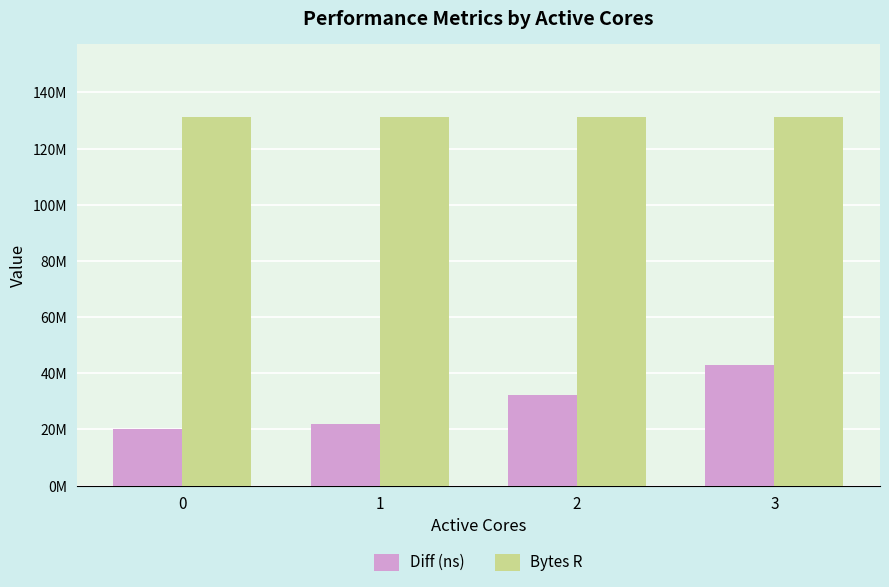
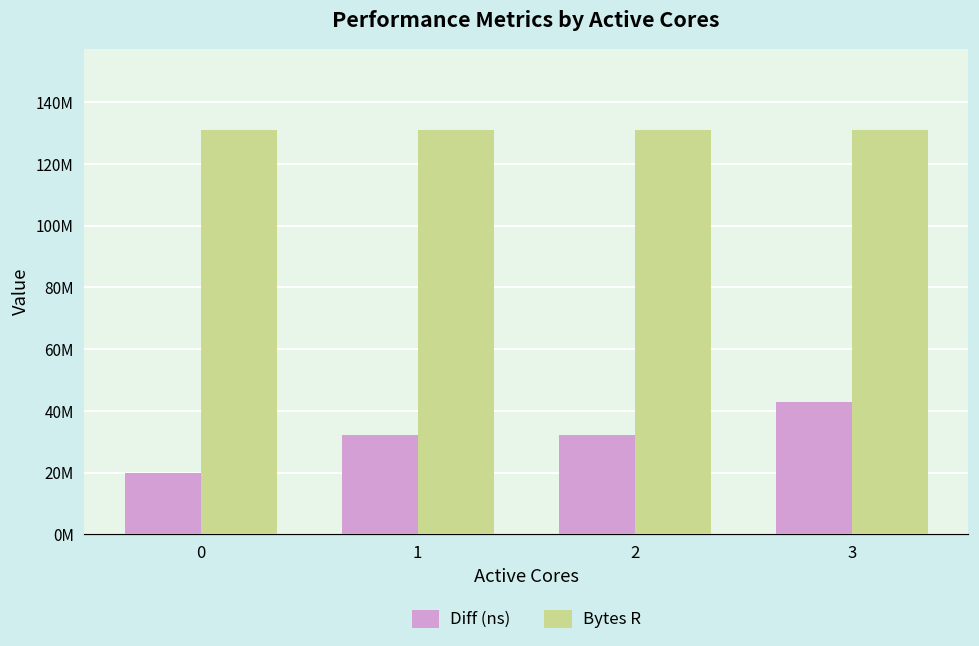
Diff (ns), 1: 22000000 -> 32000000
